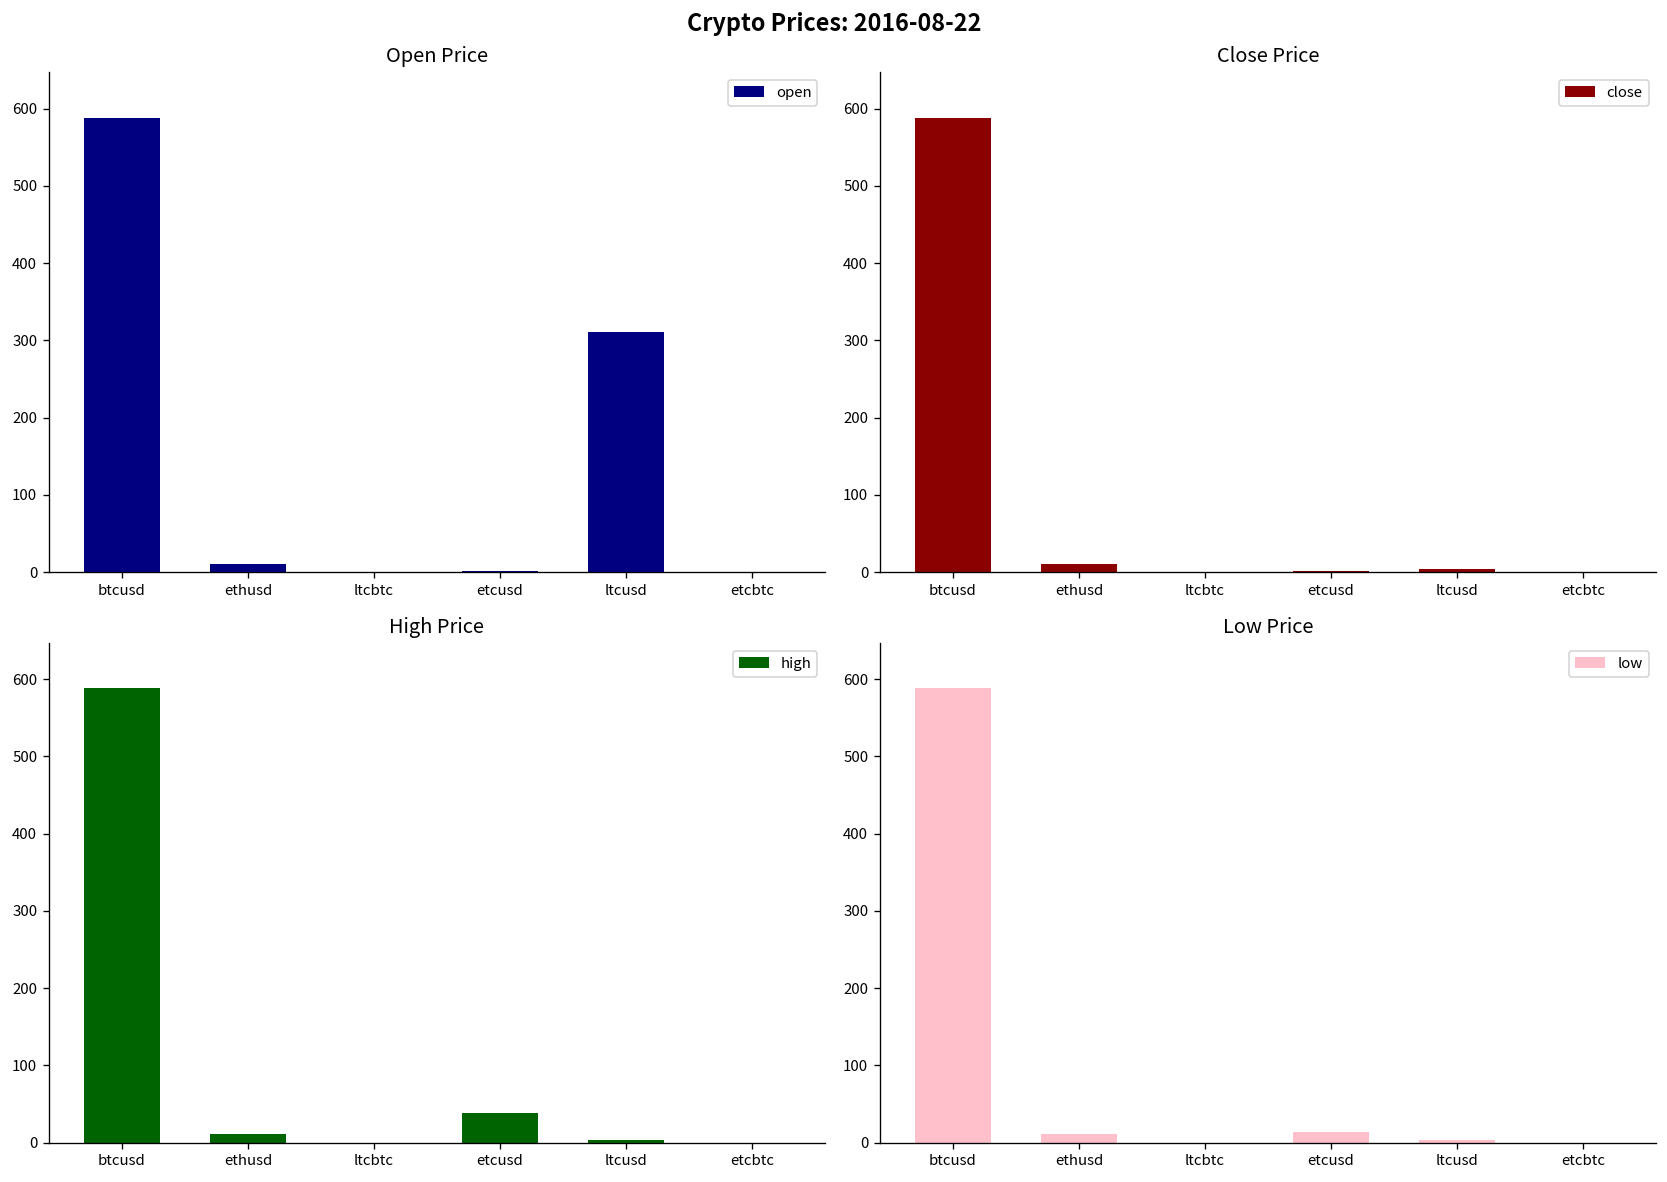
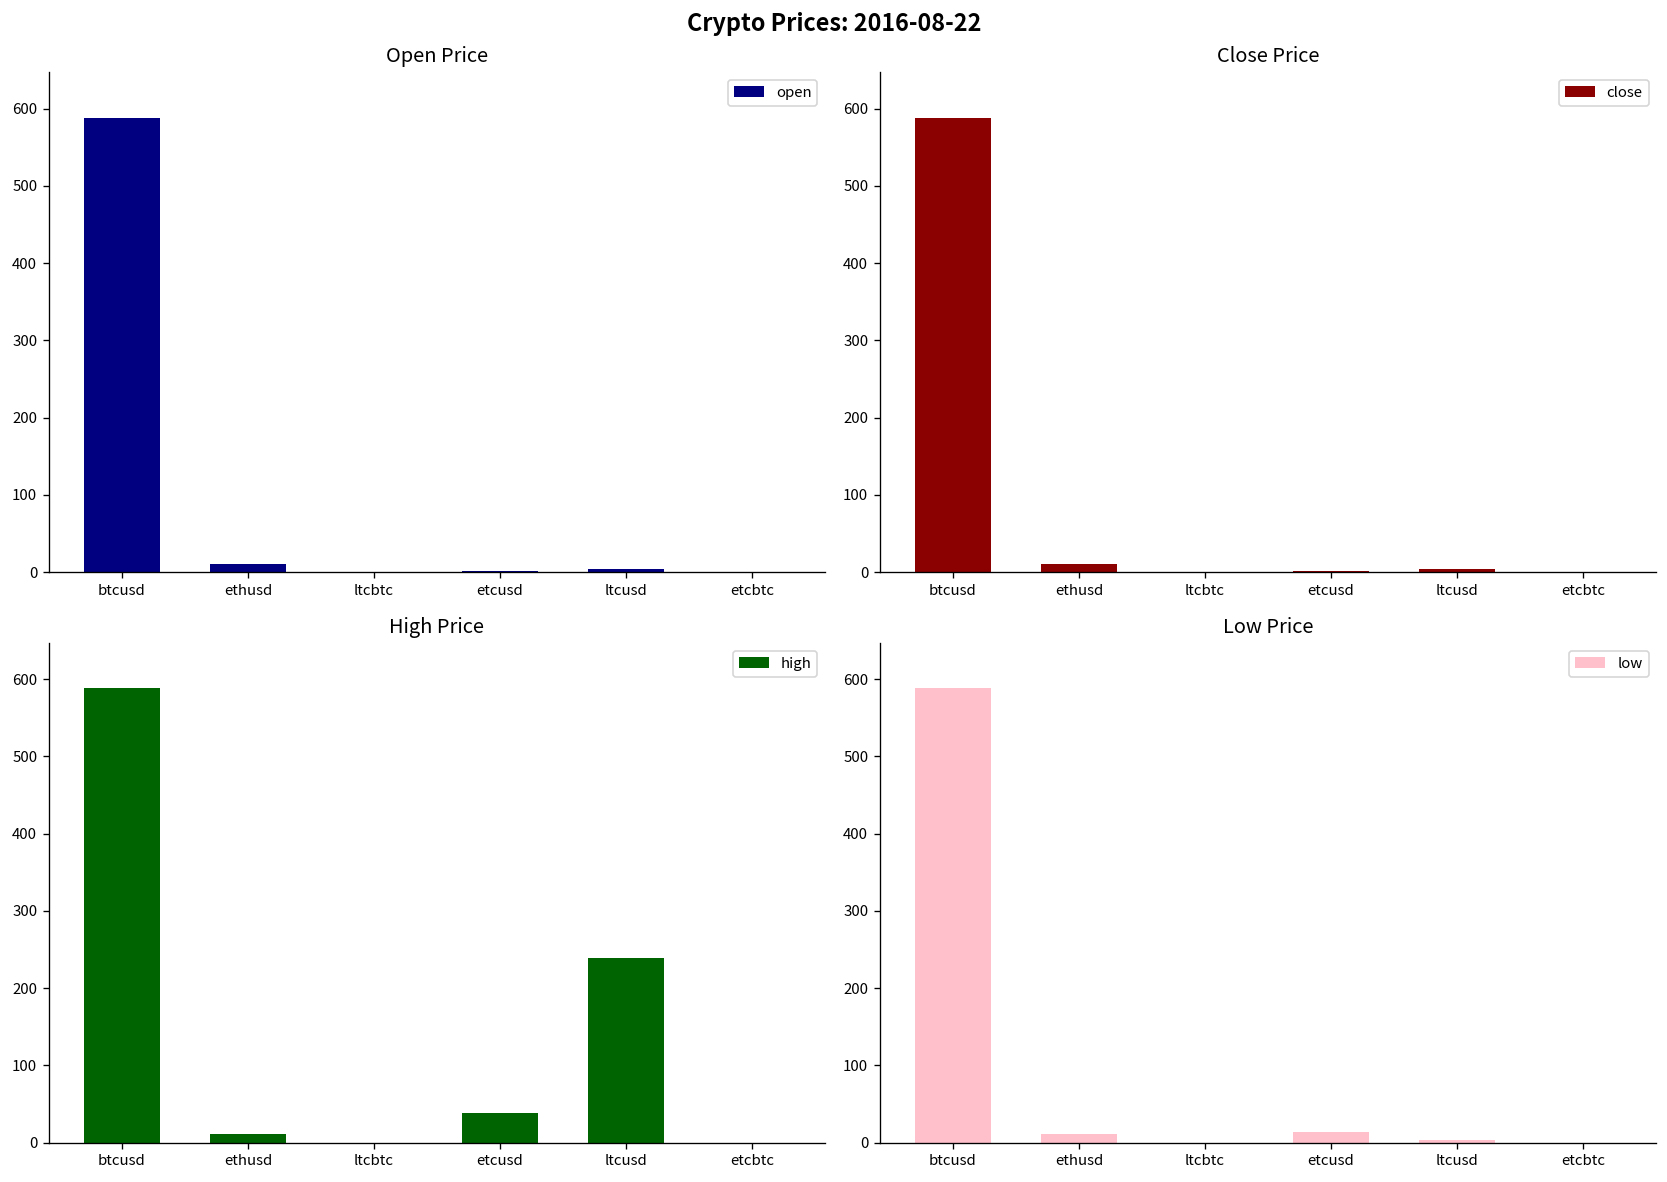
Open Price, ltcusd: 310 -> 0
High Price, ltcusd: 0 -> 240
